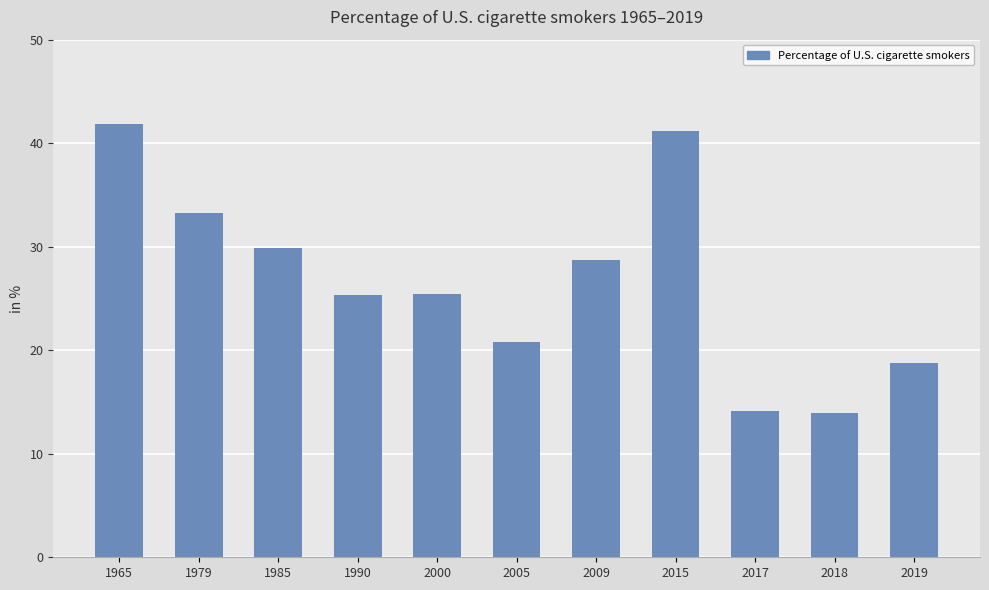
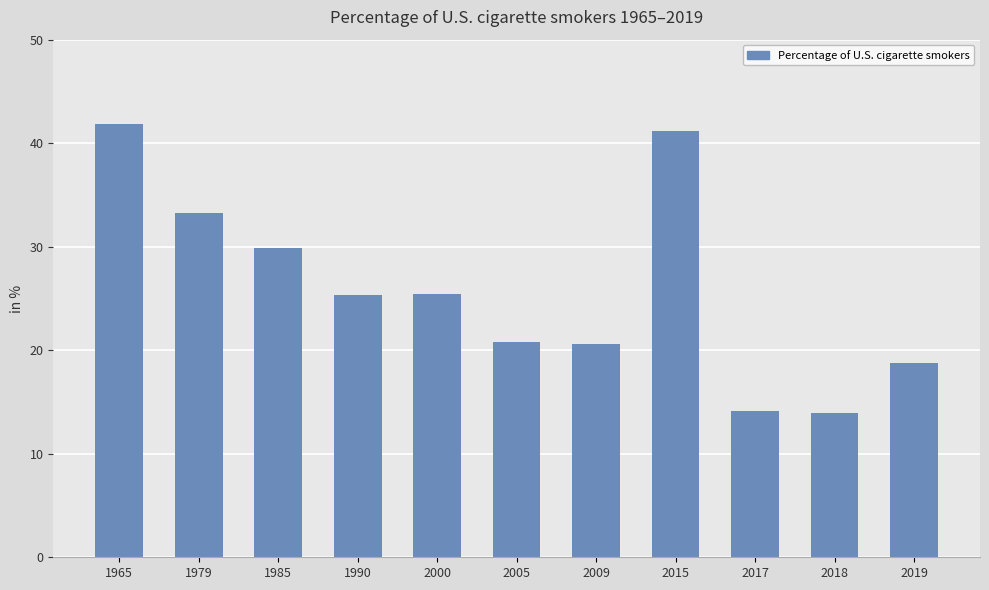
2009: 28.7 -> 20.6
